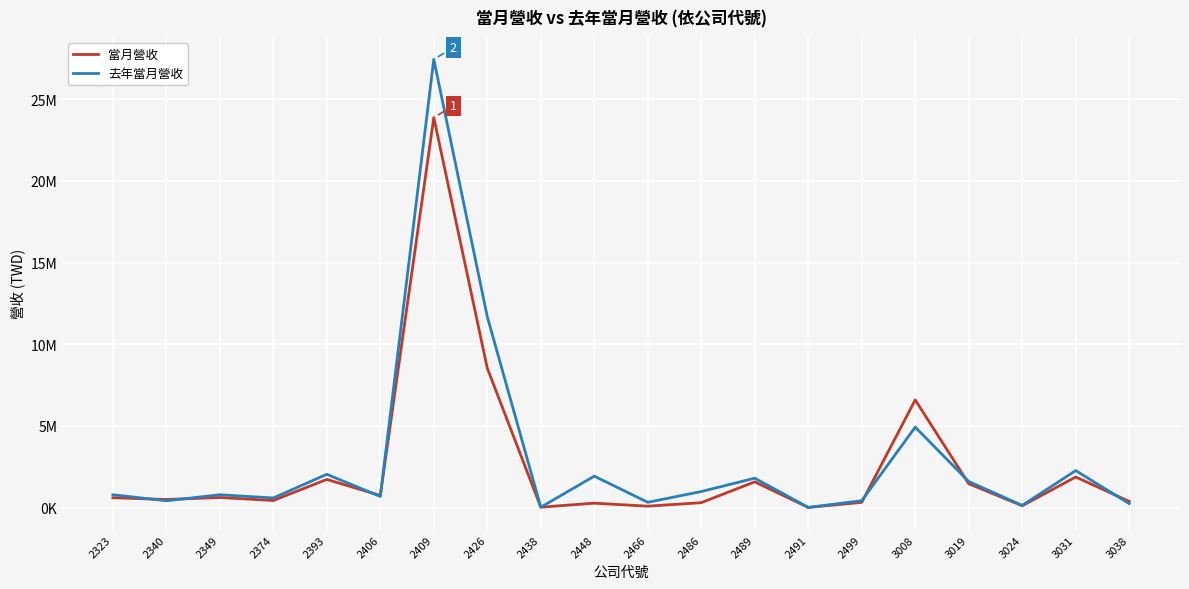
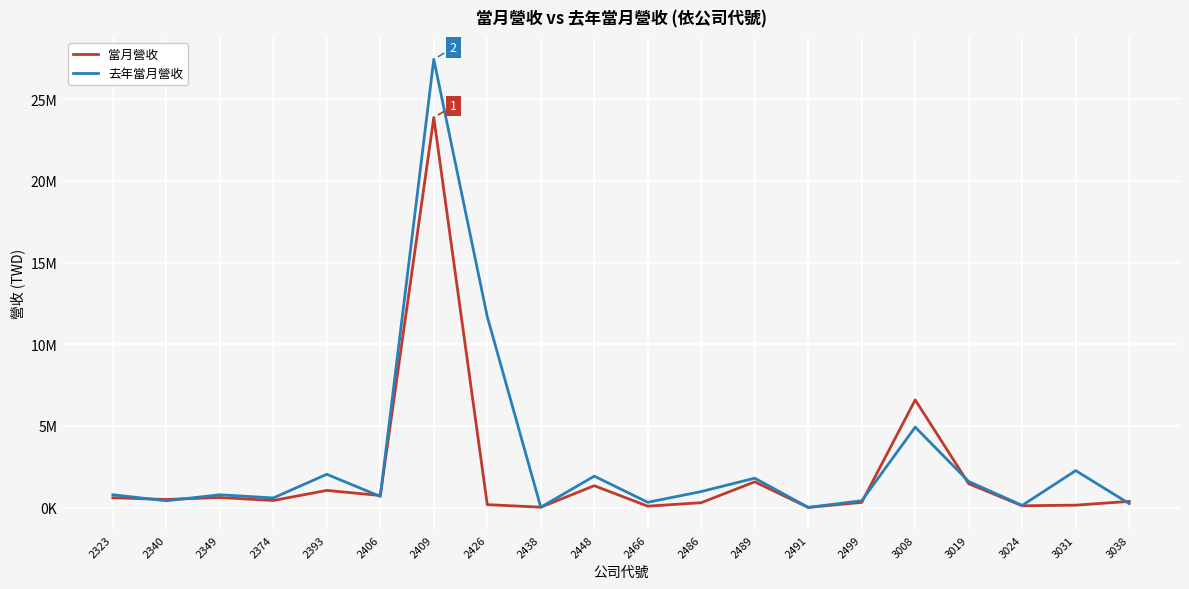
當月營收, 2393: 1700000 -> 1100000
當月營收, 2426: 8500000 -> 200000
當月營收, 2448: 300000 -> 1300000
當月營收, 3031: 1900000 -> 200000
